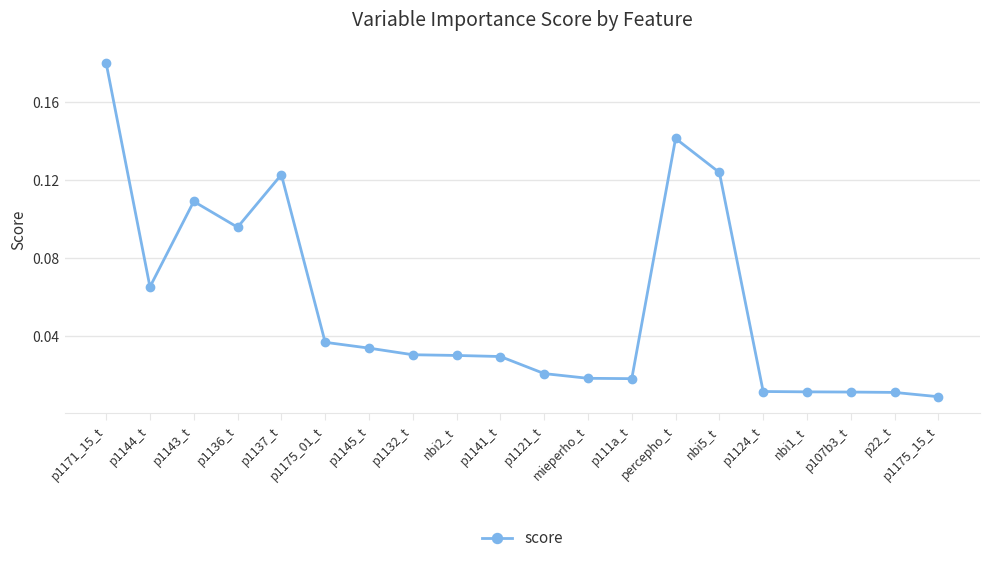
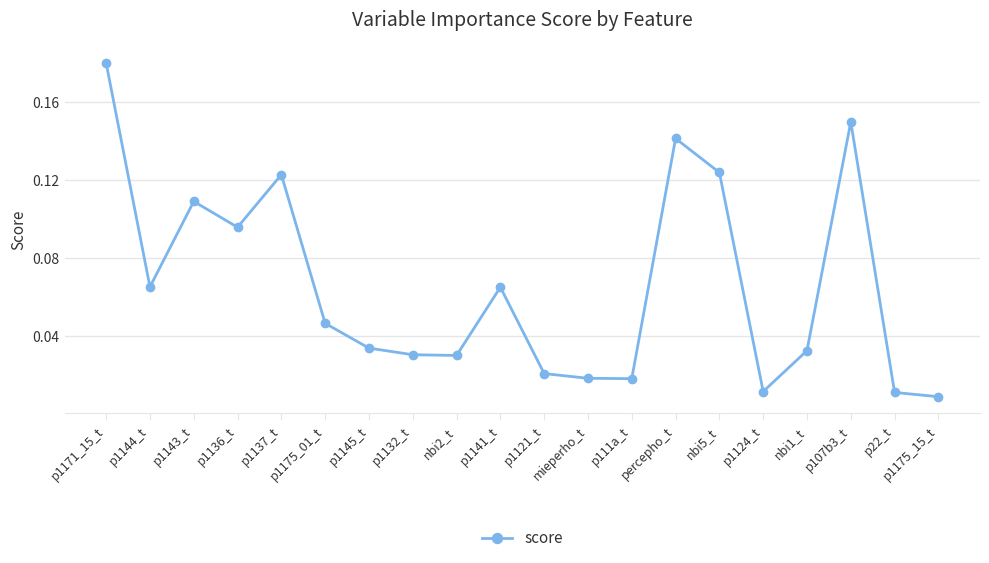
p1175_01_t: 0.037 -> 0.046
p1141_t: 0.029 -> 0.065
nbi1_t: 0.011 -> 0.032
p107b3_t: 0.011 -> 0.150
